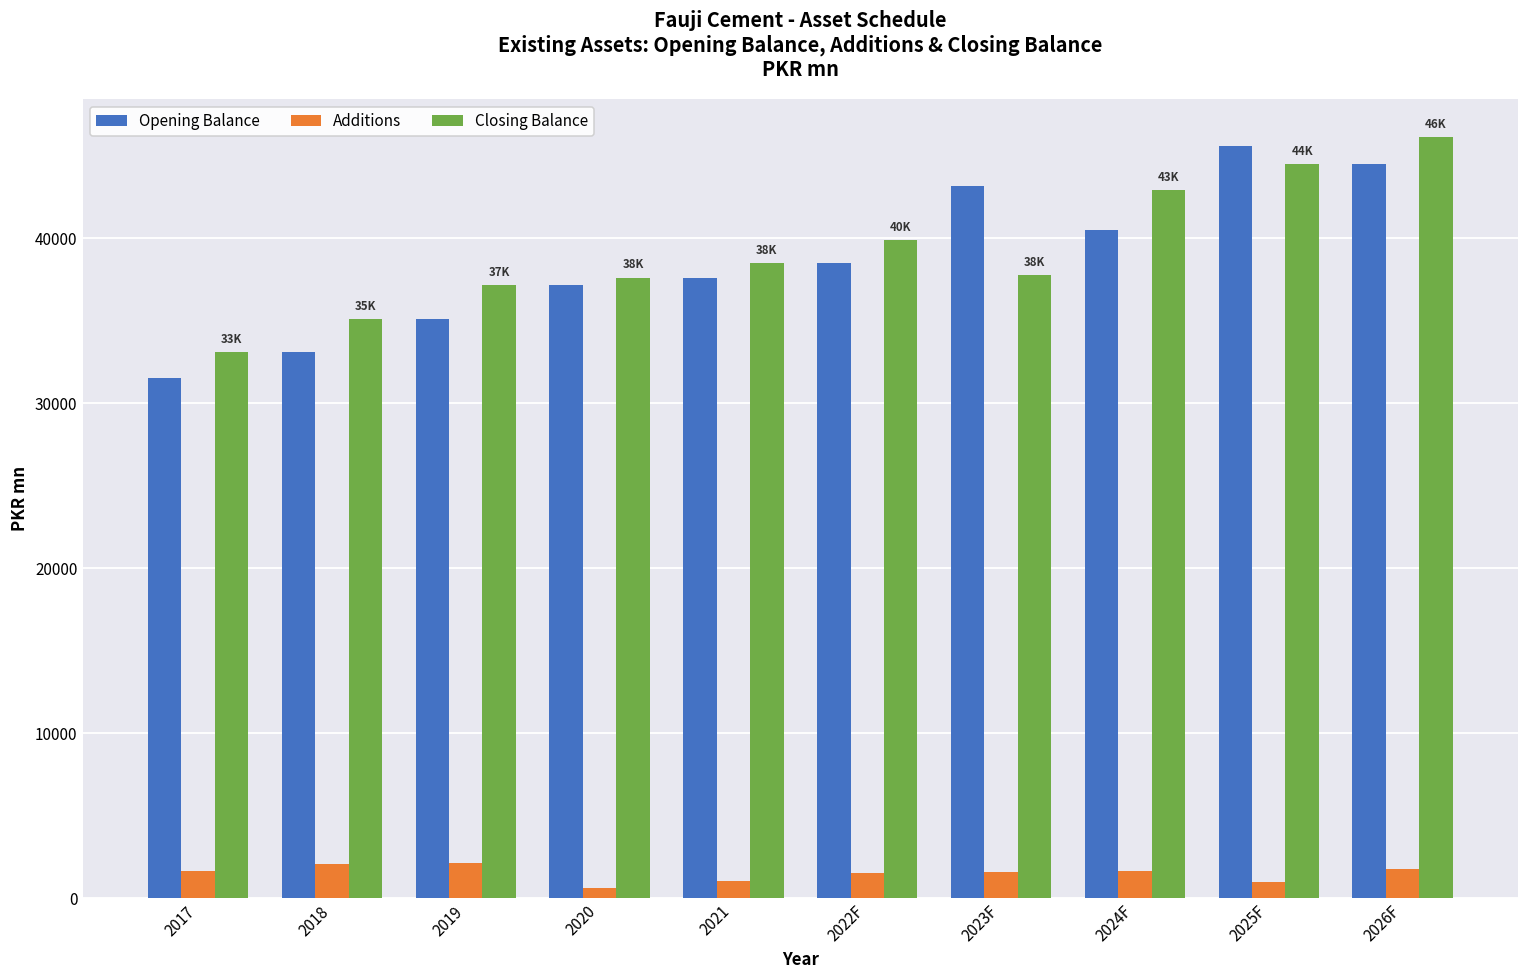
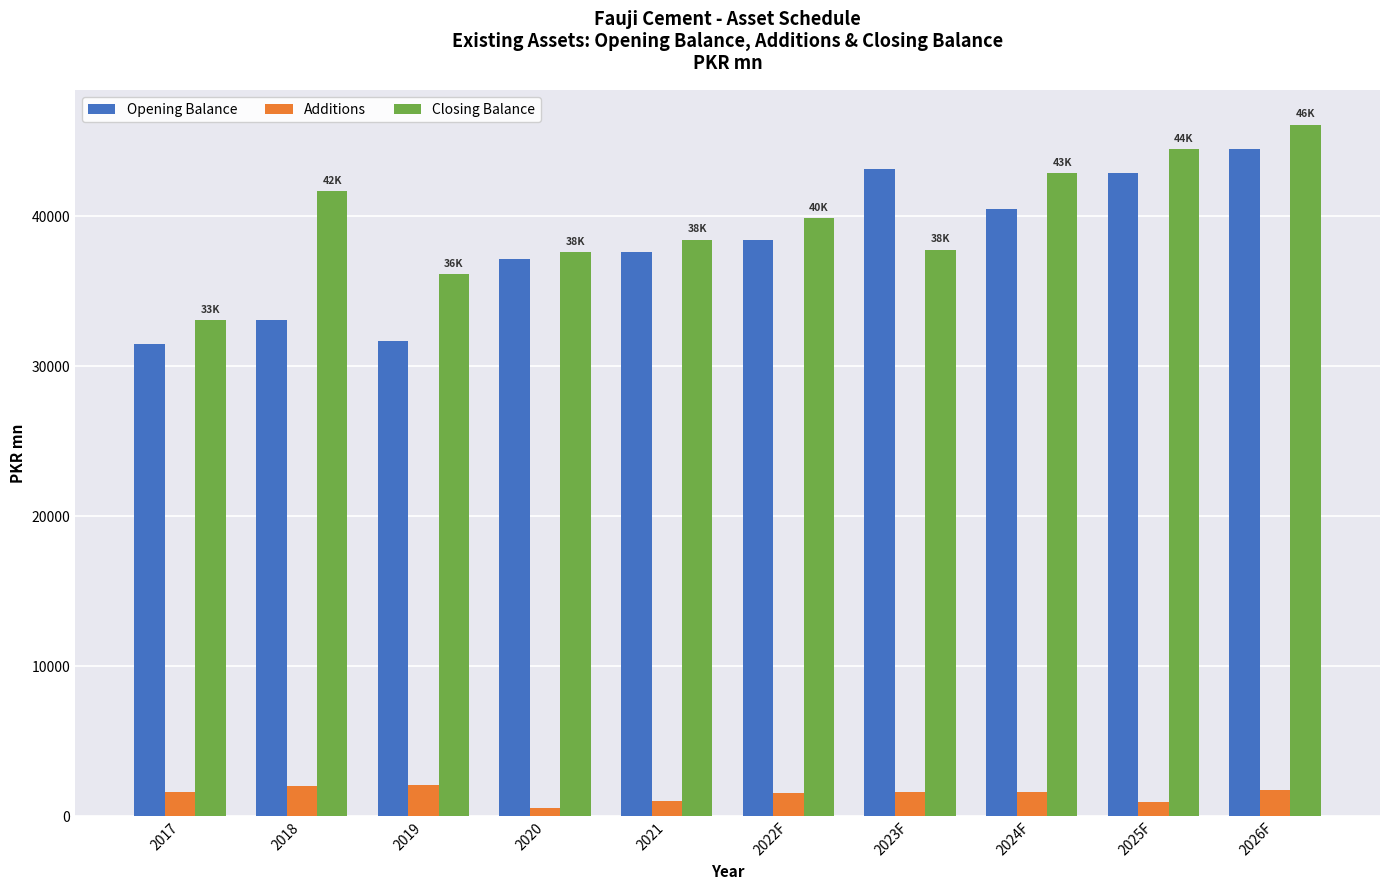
Closing Balance, 2018: 35K -> 42K
Opening Balance, 2019: 35100 -> 31700
Closing Balance, 2019: 37K -> 36K
Opening Balance, 2025F: 45600 -> 42900
